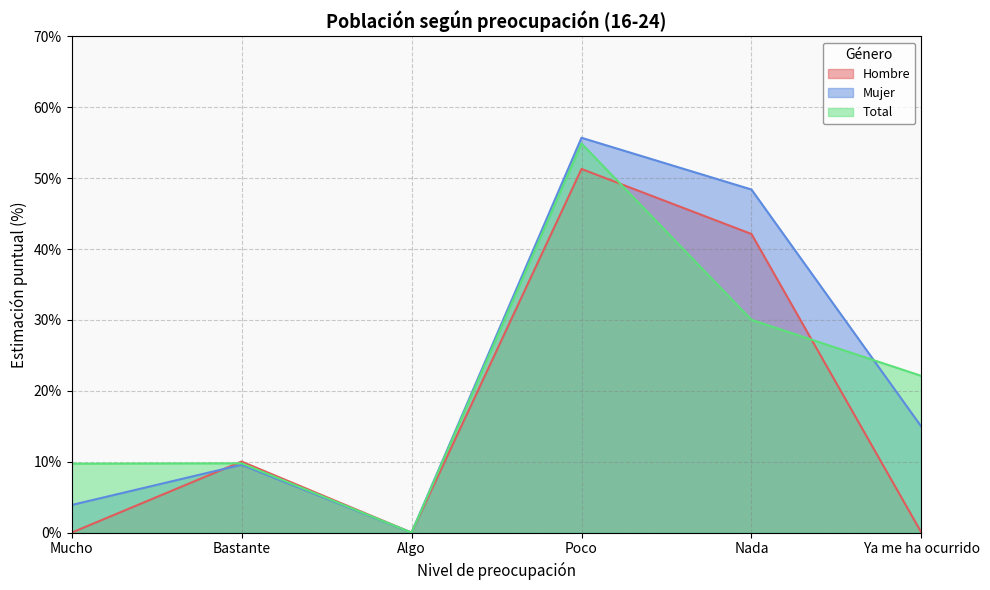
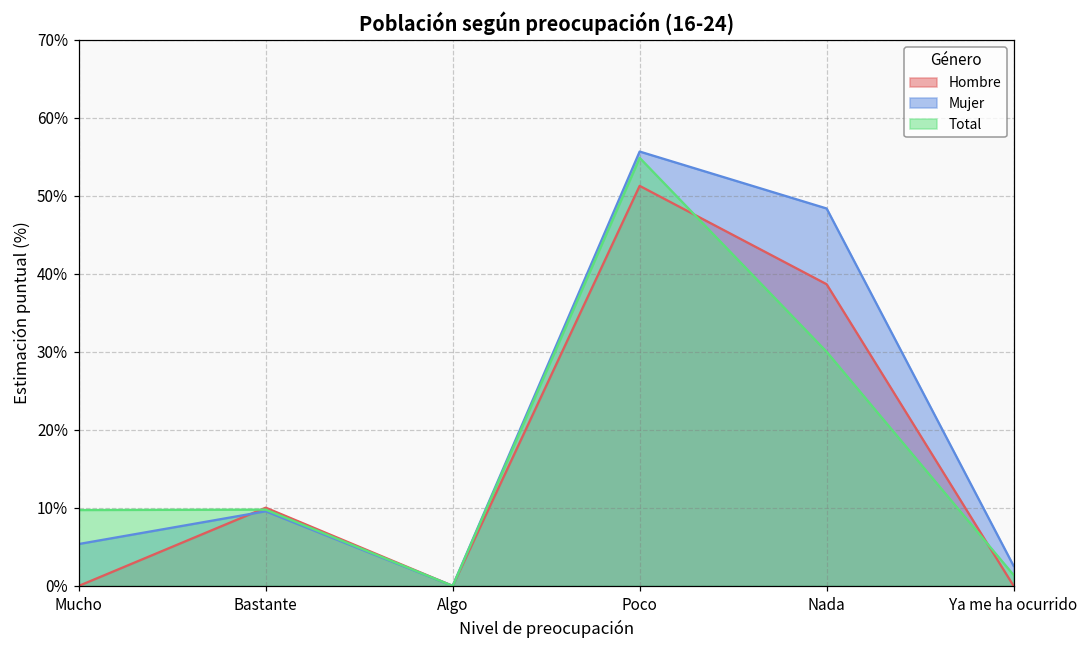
Mujer, Mucho: 4% -> 5%
Hombre, Nada: 42% -> 39%
Mujer, Ya me ha ocurrido: 15% -> 3%
Total, Ya me ha ocurrido: 22% -> 1%
